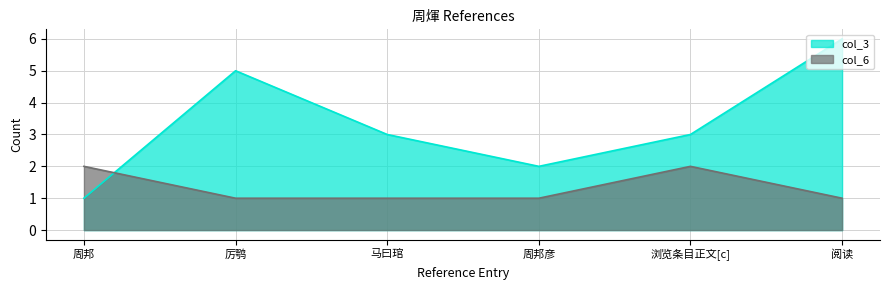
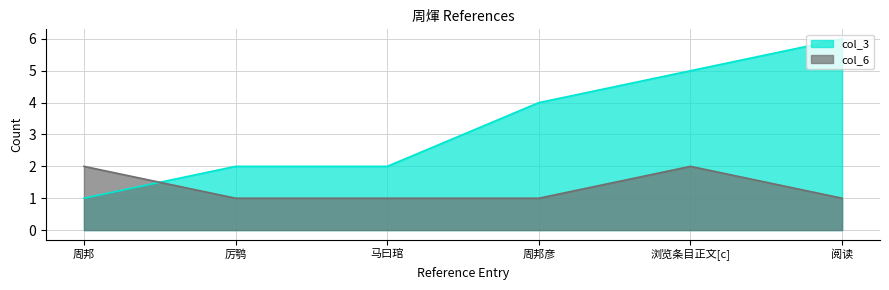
col_3, 厉鹗: 5 -> 2
col_3, 马曰琯: 3 -> 2
col_3, 周邦彦: 2 -> 4
col_3, 浏览条目正文[c]: 3 -> 5
